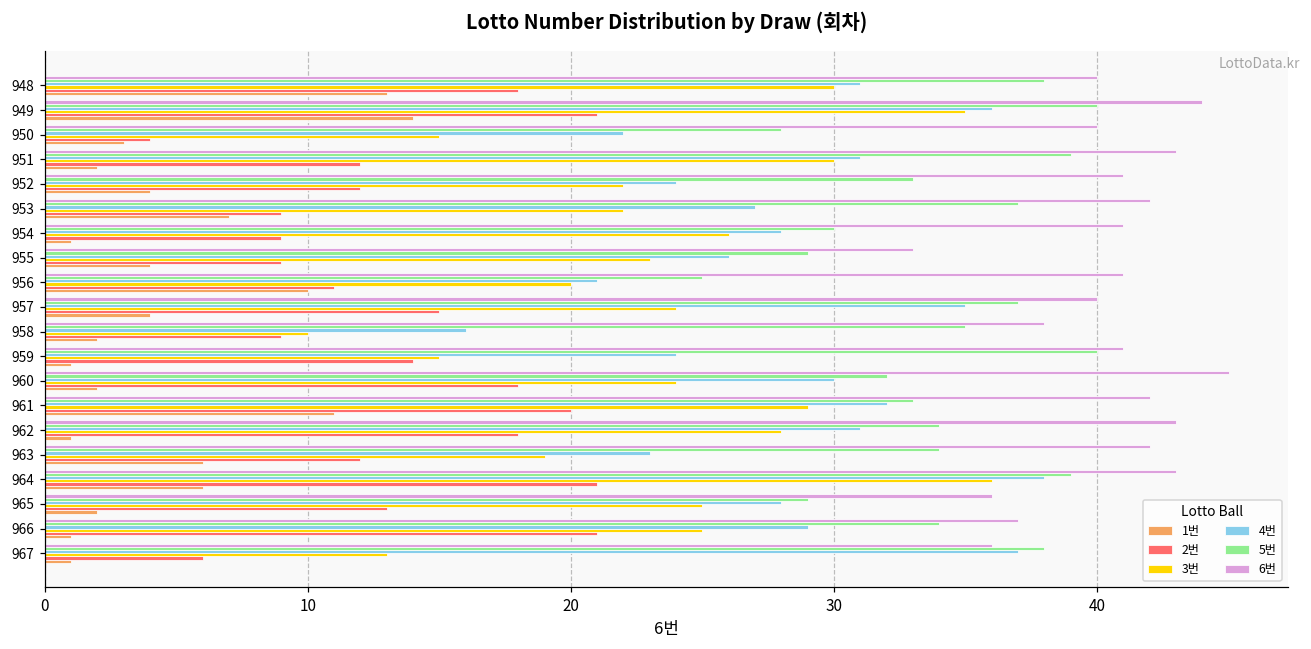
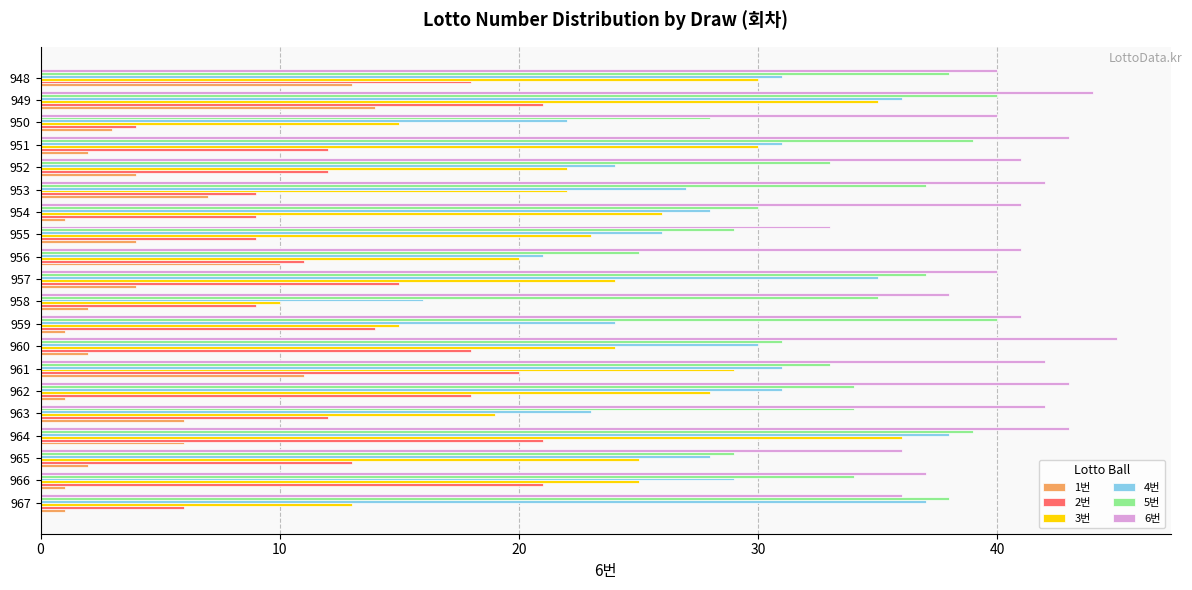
5번, 960: 32 -> 31
4번, 961: 32 -> 31
